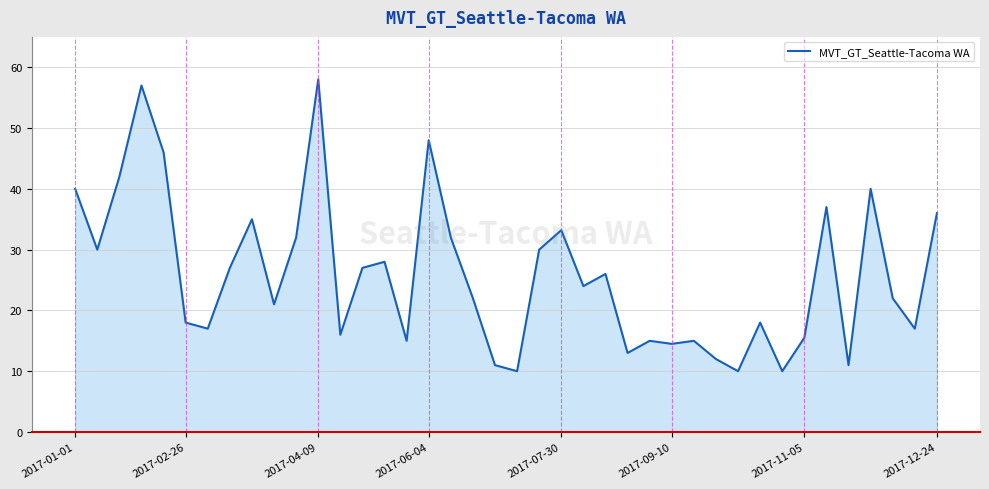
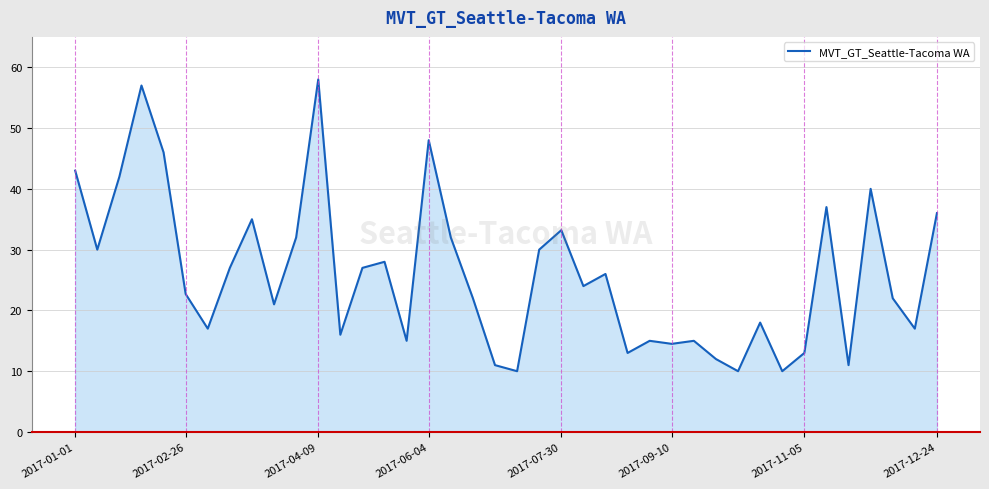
2017-01-01: 40 -> 43
2017-02-26: 18 -> 23
2017-11-05: 16 -> 13
